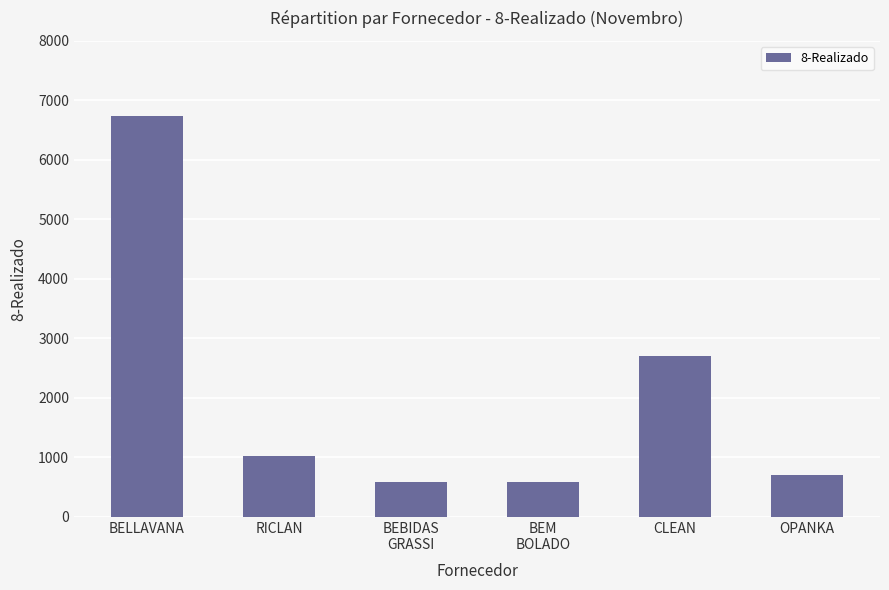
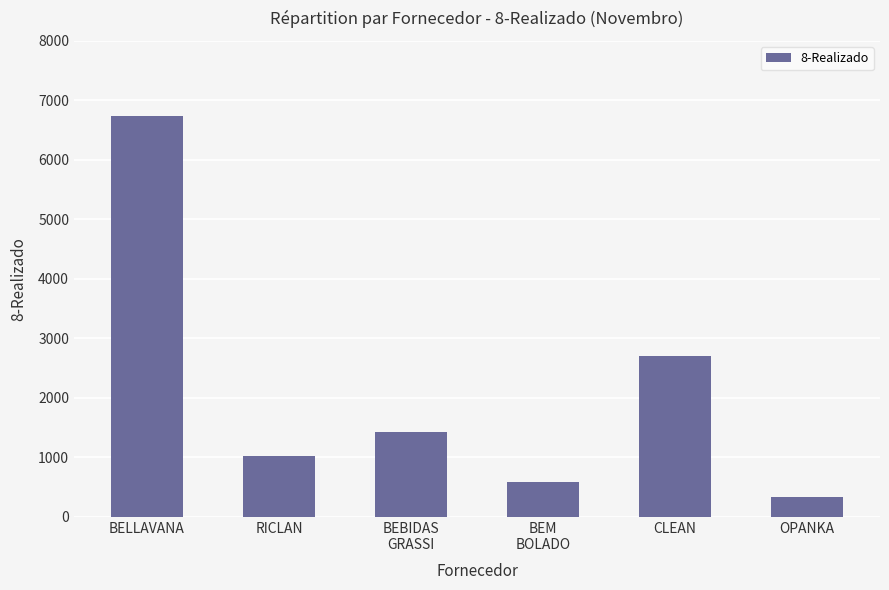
BEBIDAS GRASSI: 600 -> 1400
OPANKA: 700 -> 300
